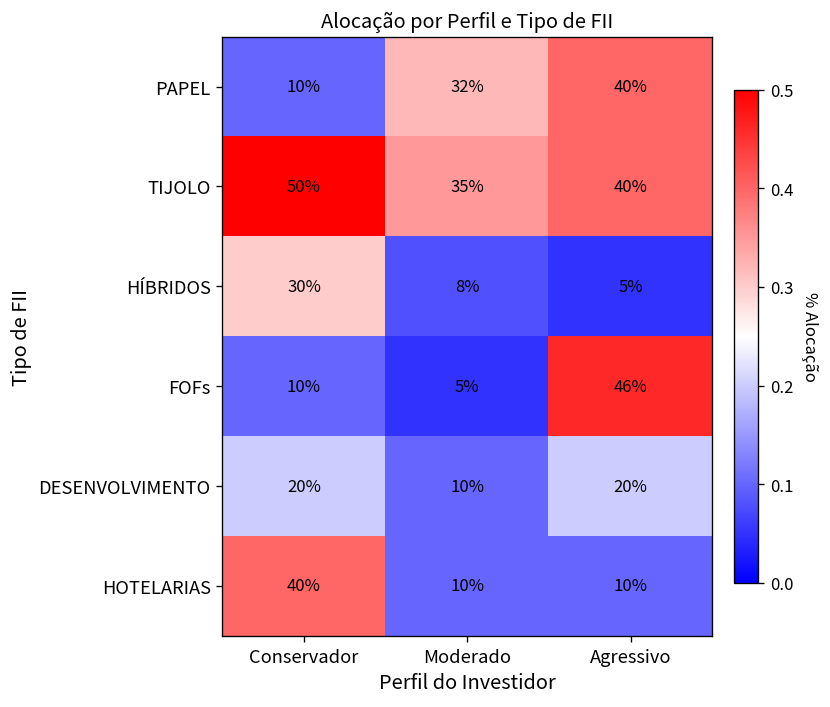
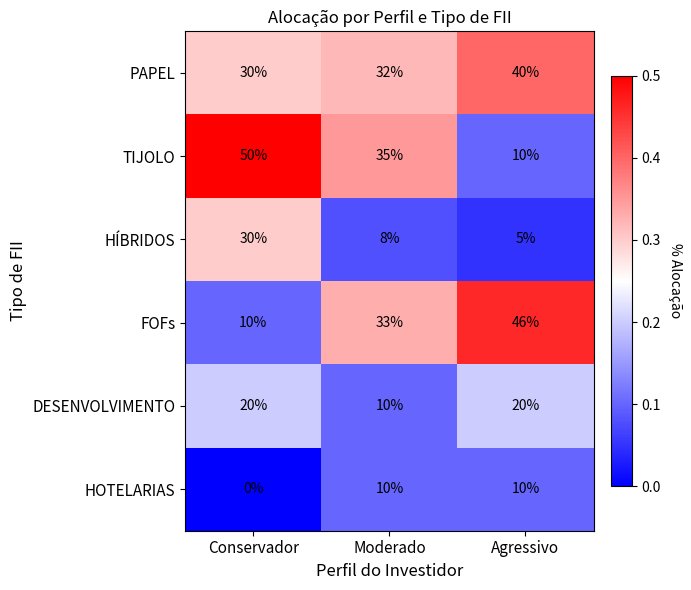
PAPEL, Conservador: 10% -> 30%
TIJOLO, Agressivo: 40% -> 10%
FOFs, Moderado: 5% -> 33%
HOTELARIAS, Conservador: 40% -> 0%
